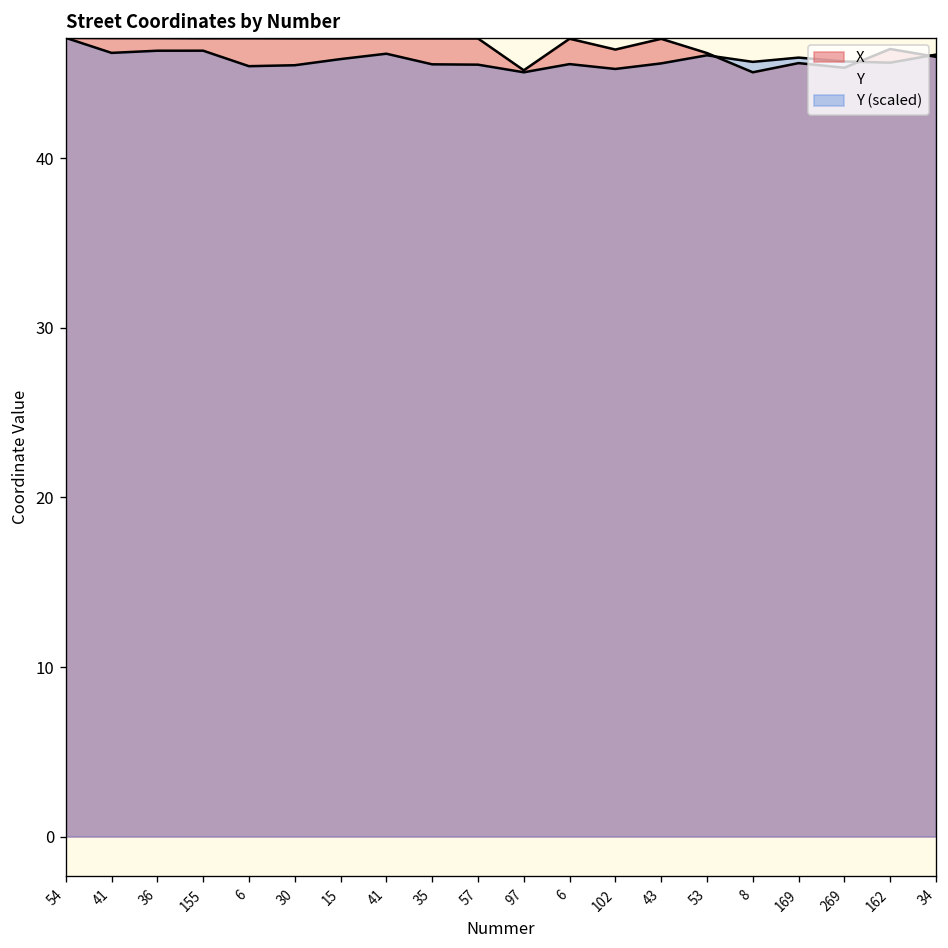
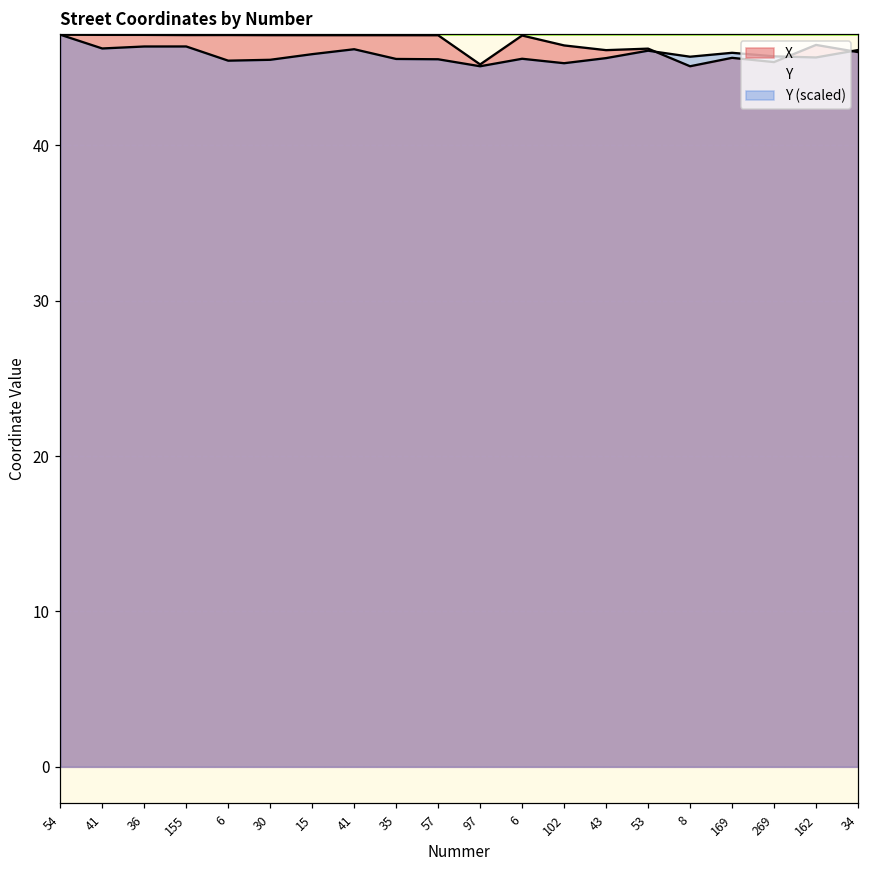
X, 43: 47.1 -> 46.1
